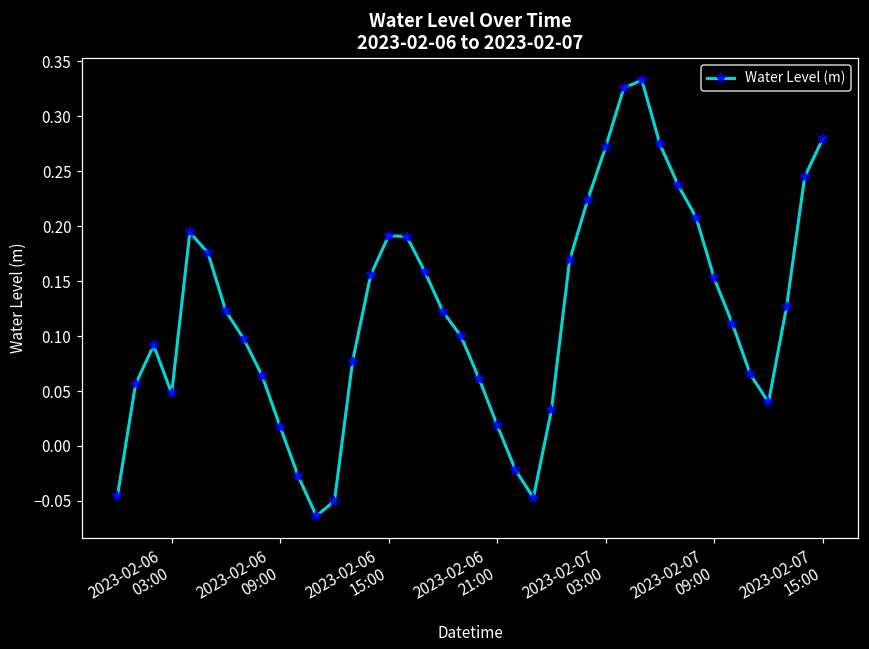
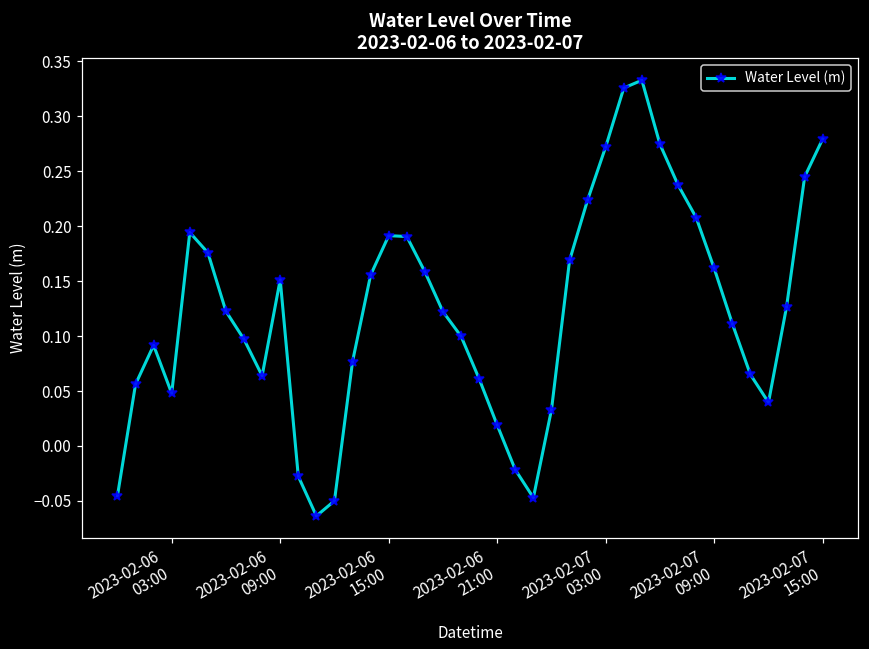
2023-02-06 09:00: 0.02 -> 0.15
2023-02-07 09:00: 0.15 -> 0.16
